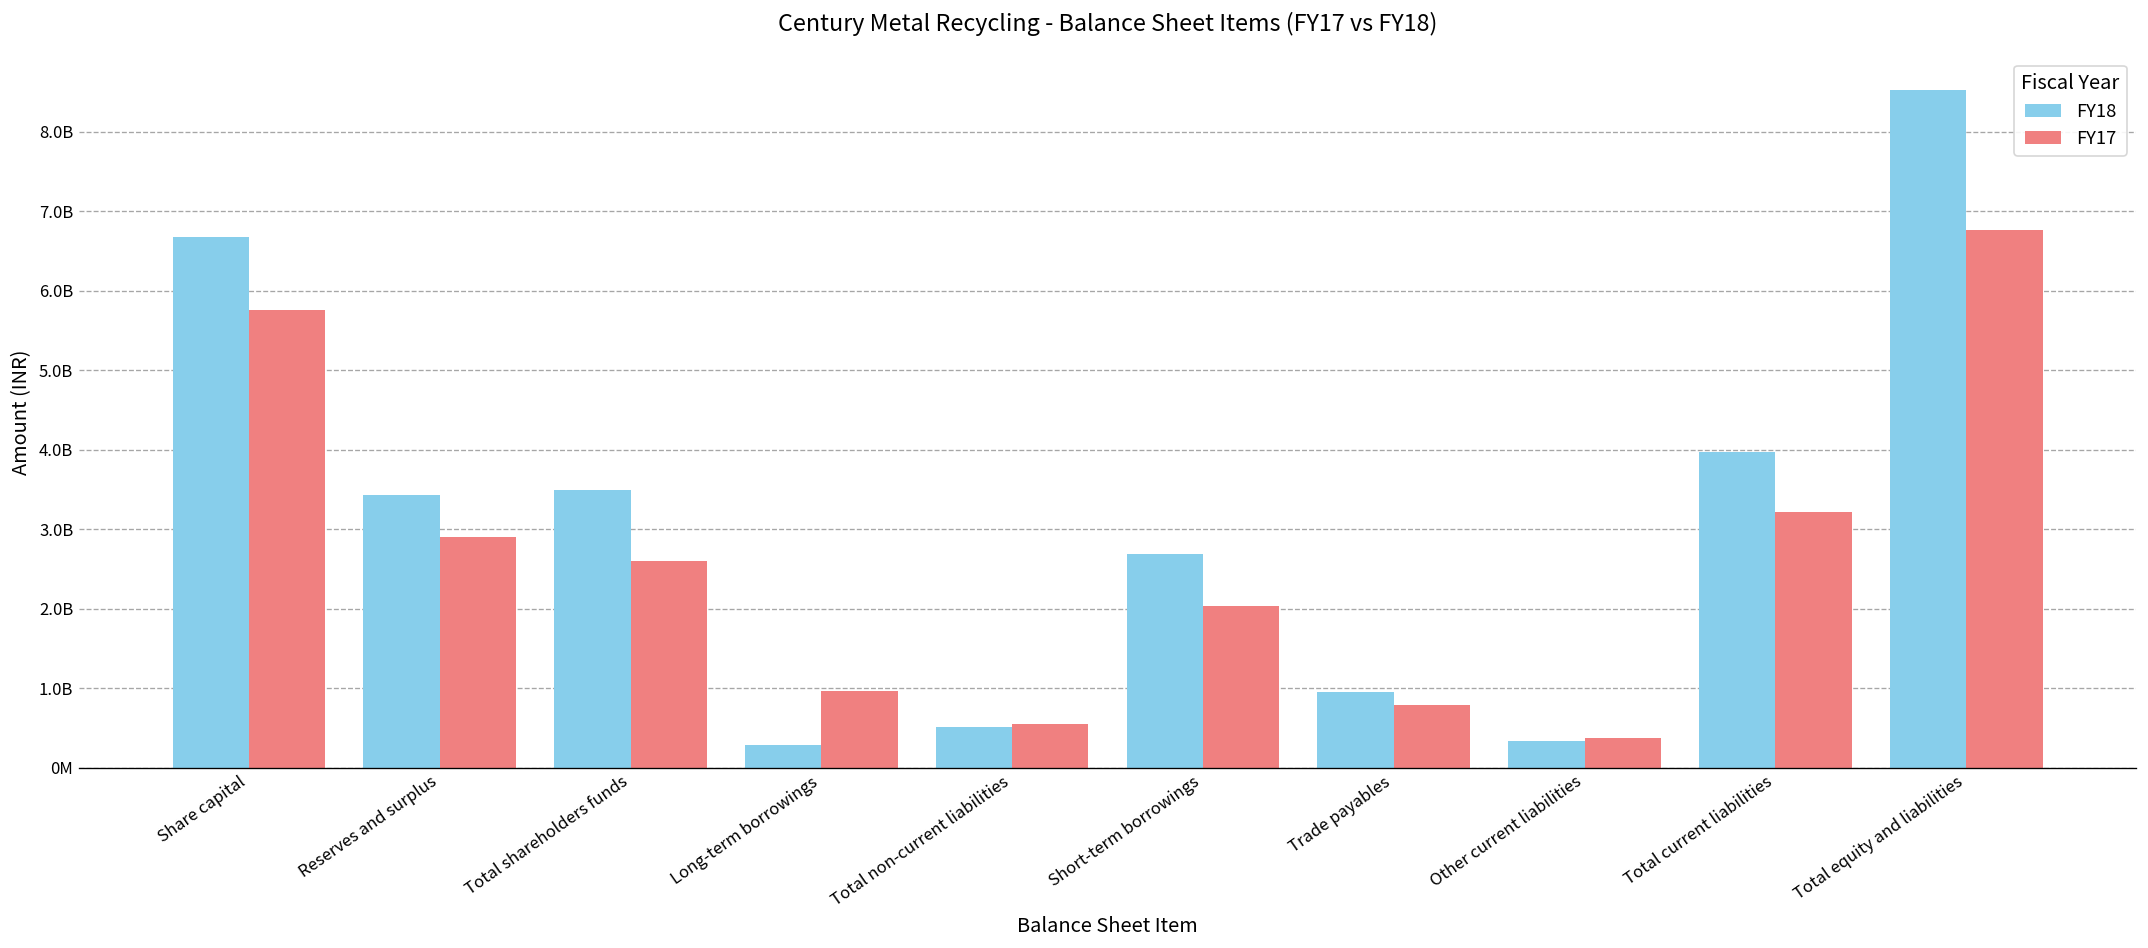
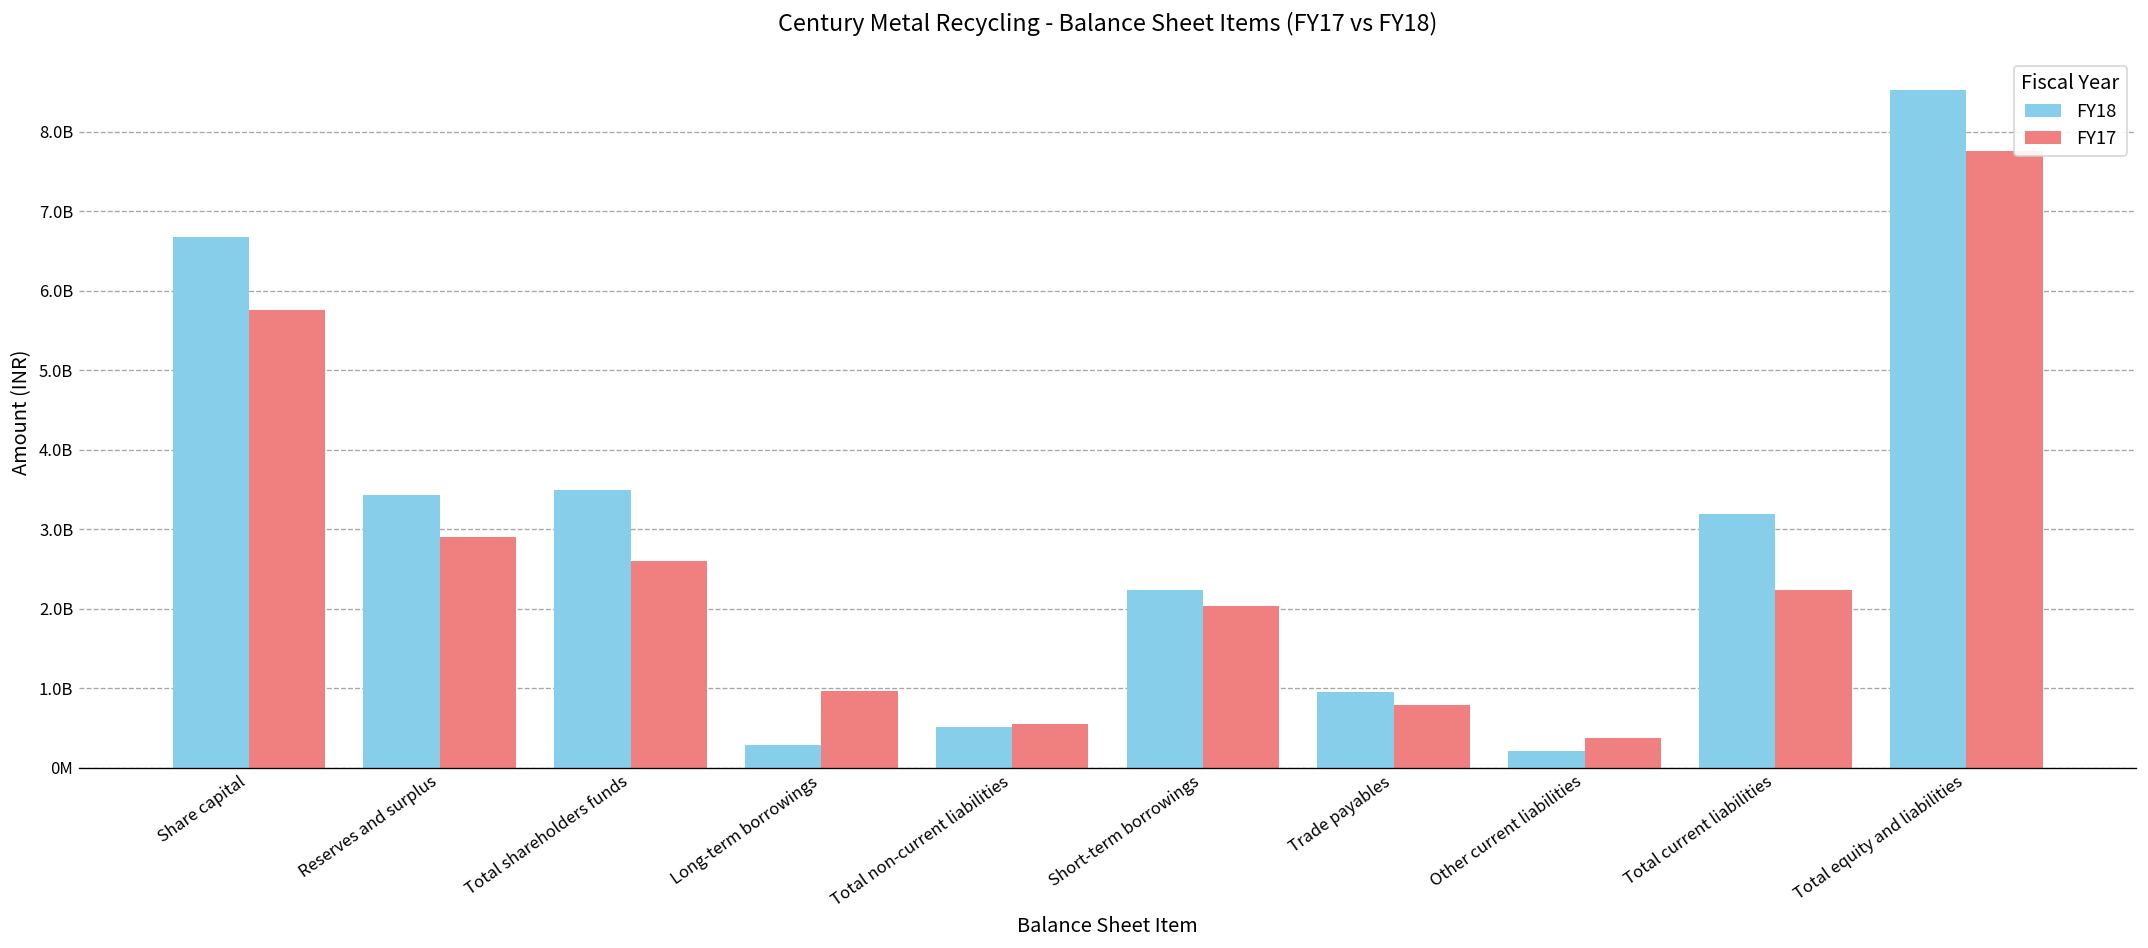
FY18, Short-term borrowings: 2700000000 -> 2200000000
FY18, Other current liabilities: 300000000 -> 200000000
FY18, Total current liabilities: 4000000000 -> 3200000000
FY17, Total current liabilities: 3200000000 -> 2200000000
FY17, Total equity and liabilities: 6800000000 -> 7800000000
